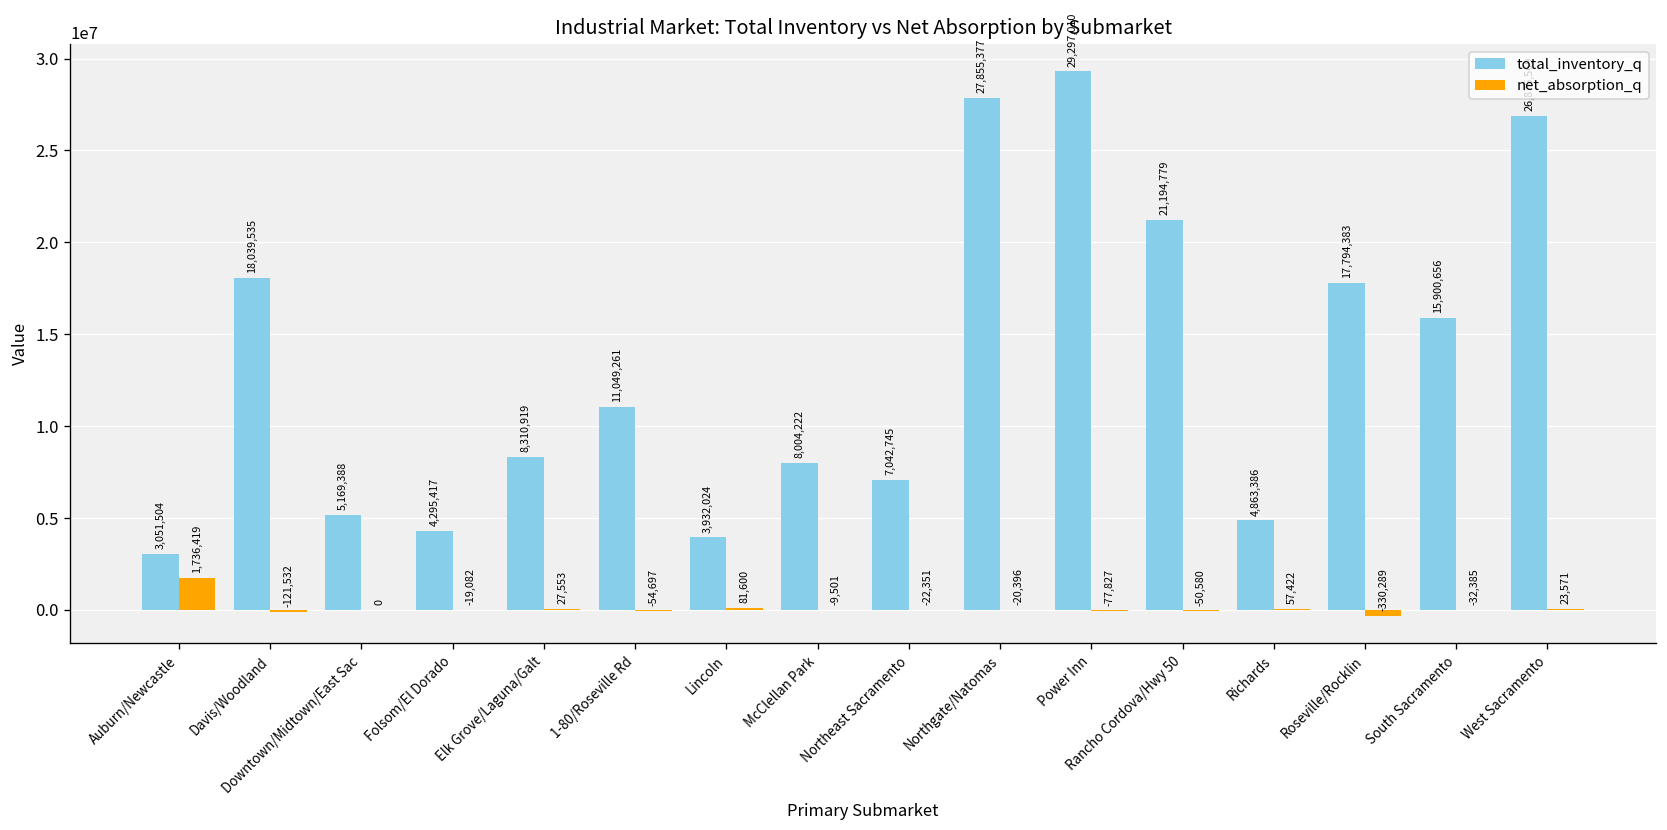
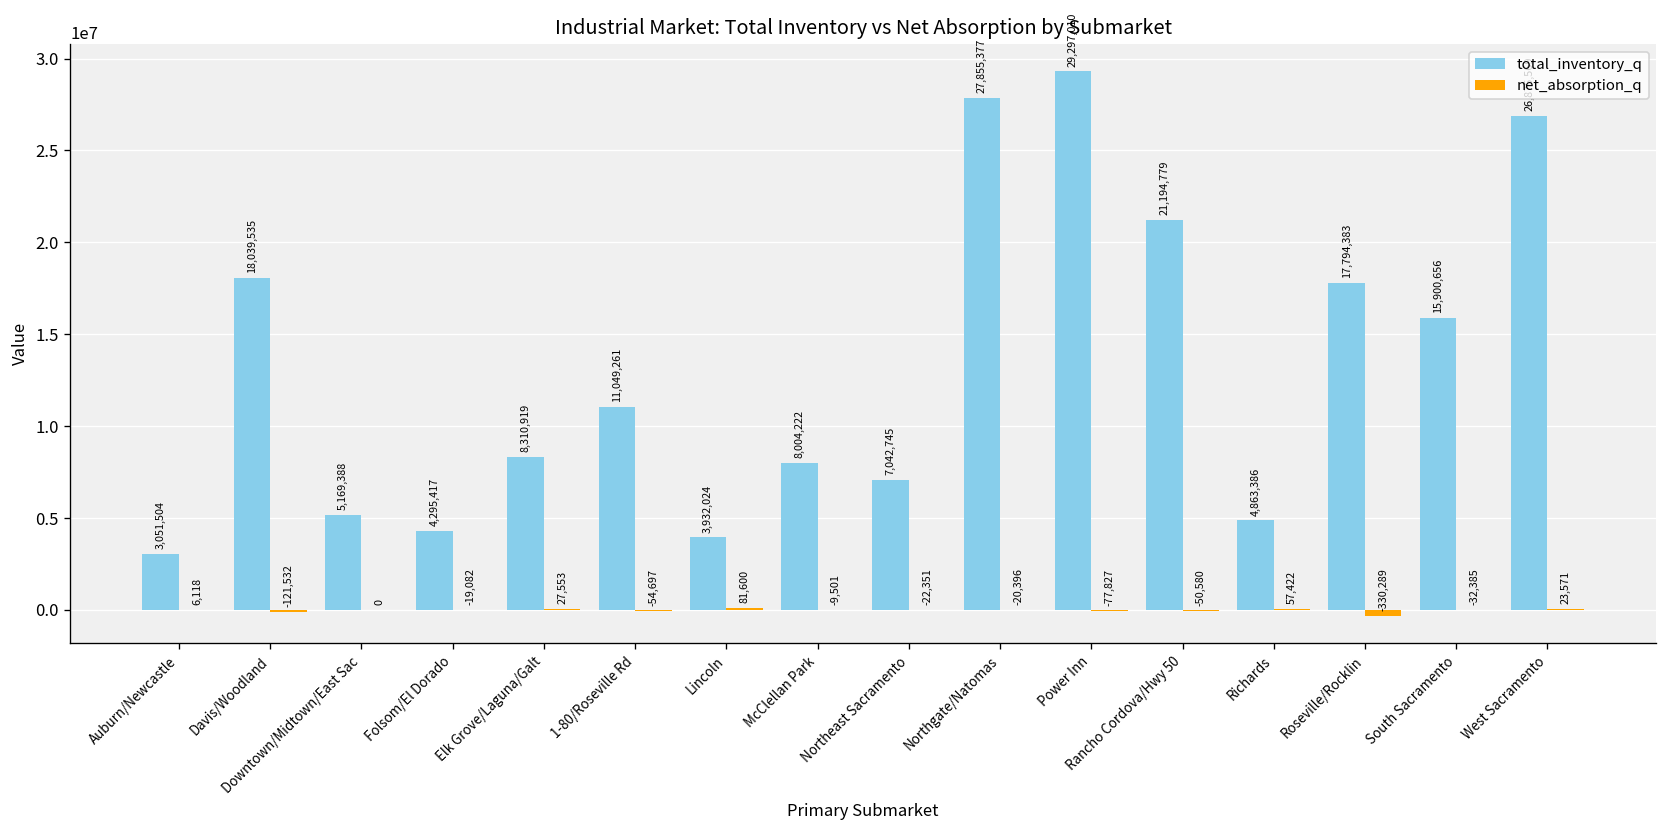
net_absorption_q, Auburn/Newcastle: 1,736,419 -> 6,118
